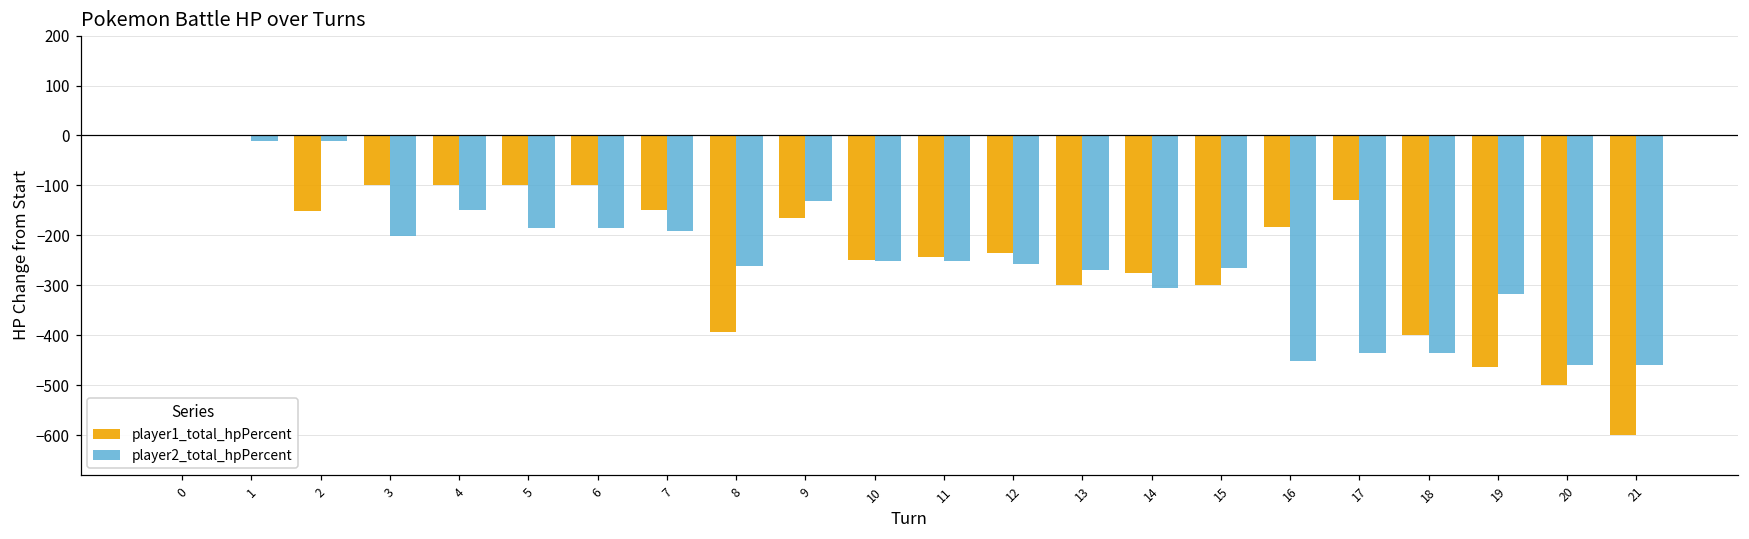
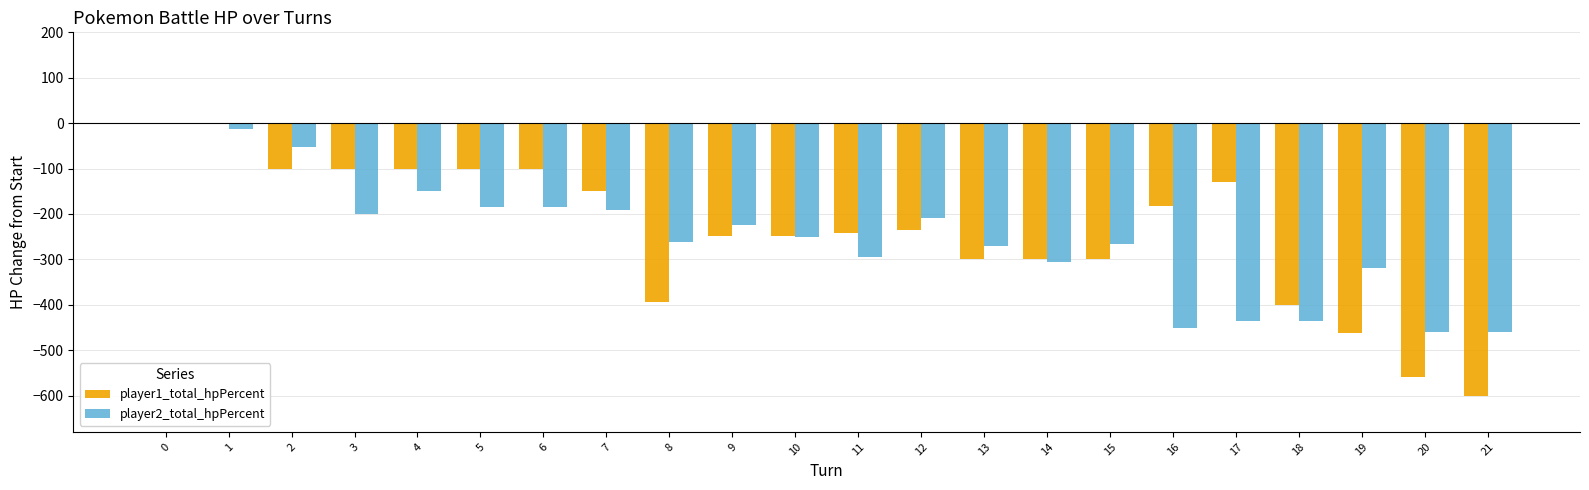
player1_total_hpPercent, 2: -150 -> -100
player2_total_hpPercent, 2: -10 -> -50
player1_total_hpPercent, 9: -170 -> -250
player2_total_hpPercent, 9: -130 -> -220
player2_total_hpPercent, 11: -250 -> -300
player2_total_hpPercent, 12: -260 -> -210
player1_total_hpPercent, 14: -280 -> -300
player1_total_hpPercent, 20: -500 -> -560
